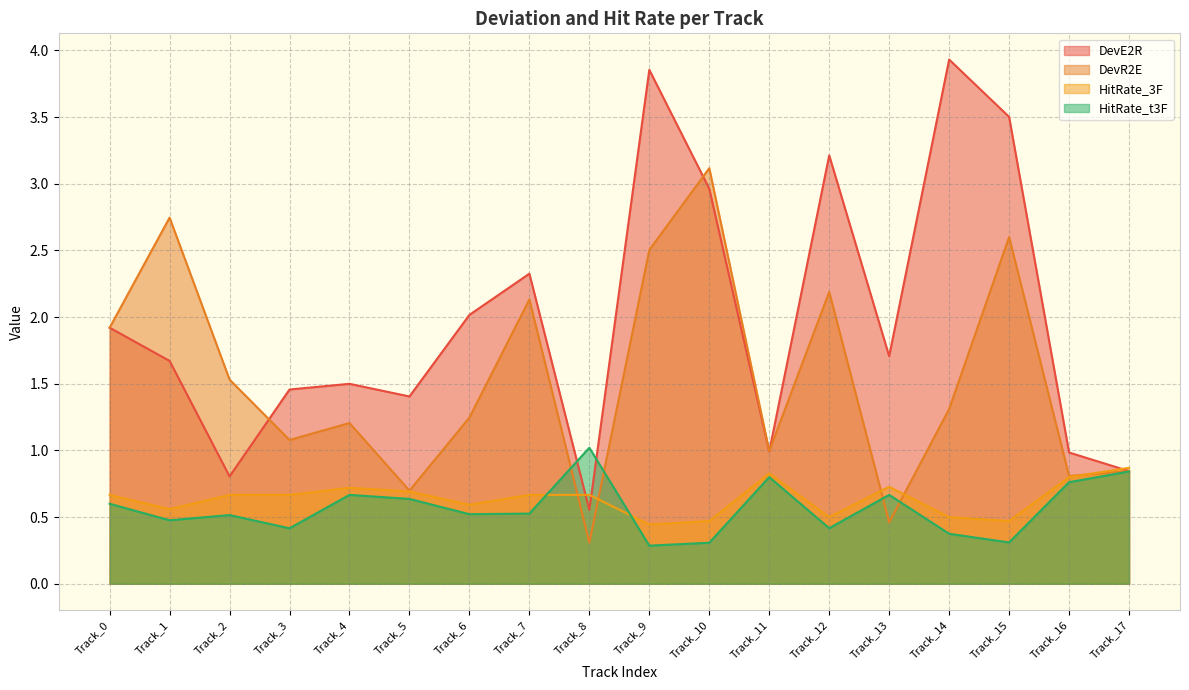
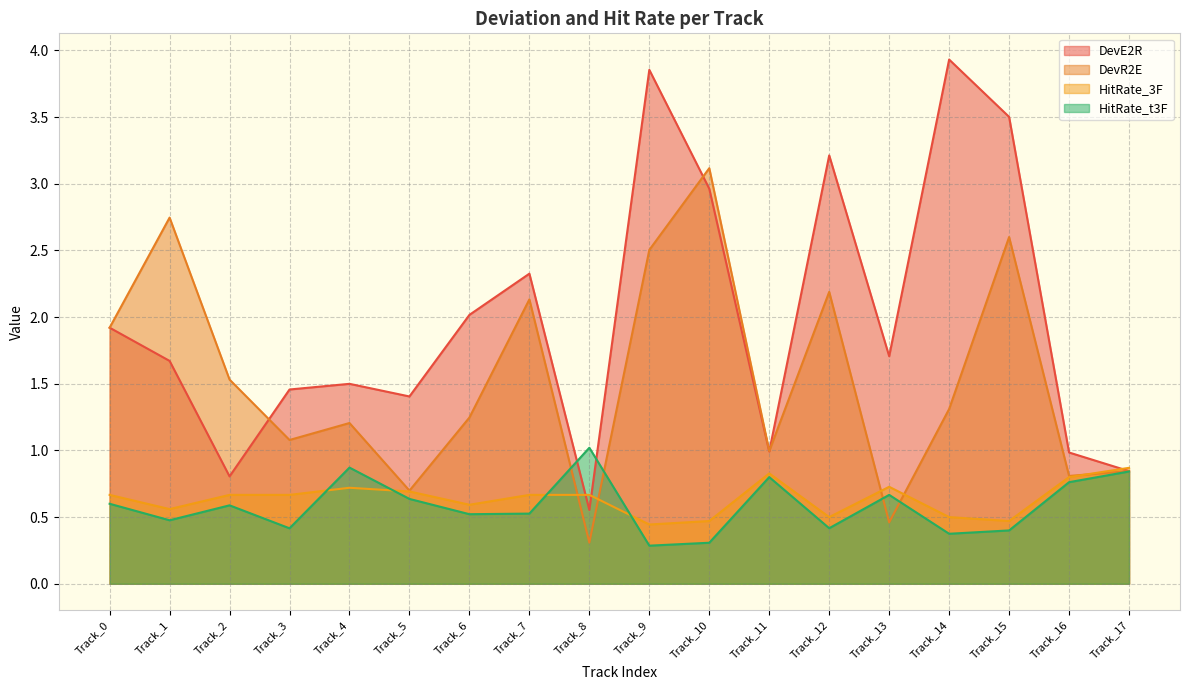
HitRate_t3F, Track_2: 0.52 -> 0.59
HitRate_t3F, Track_4: 0.67 -> 0.87
HitRate_t3F, Track_15: 0.31 -> 0.40
